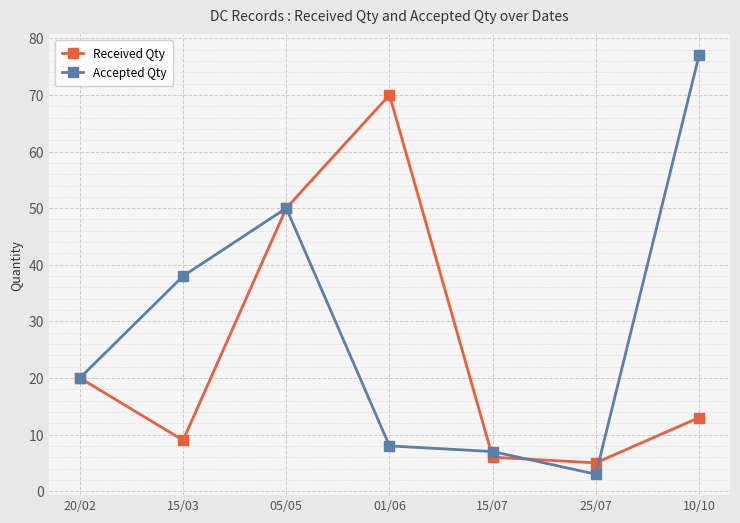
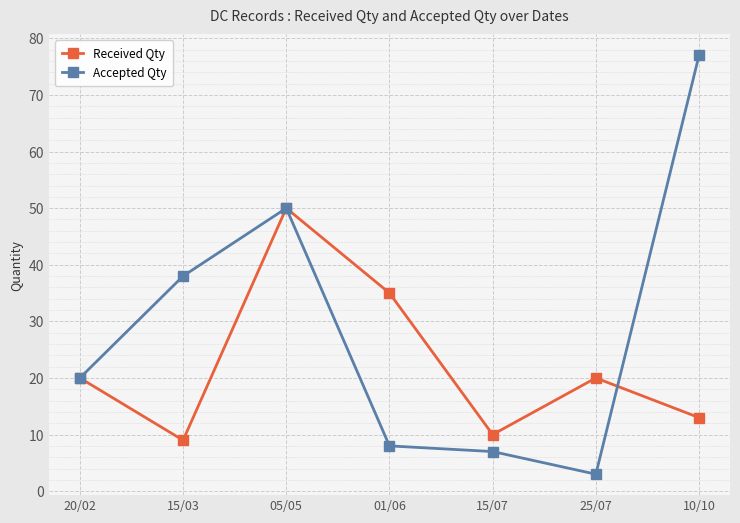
Received Qty, 01/06: 70 -> 35
Received Qty, 15/07: 6 -> 10
Received Qty, 25/07: 5 -> 20
